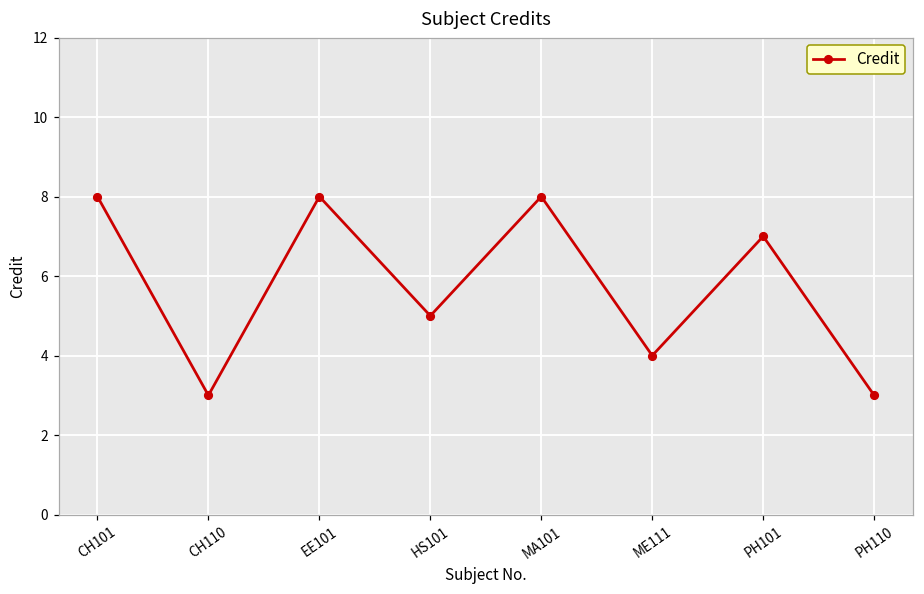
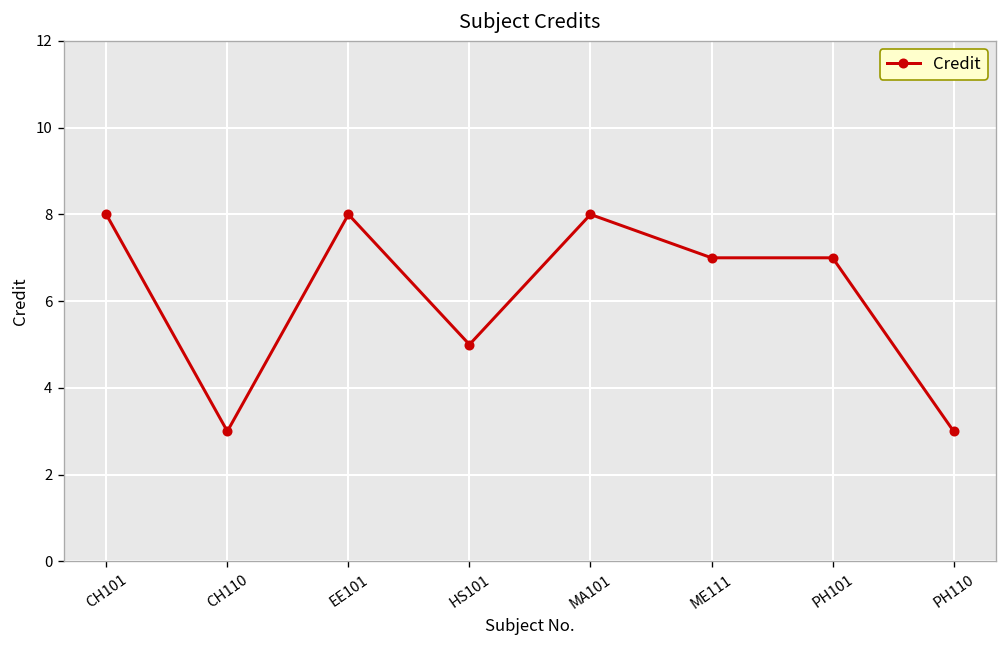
ME111: 4 -> 7
